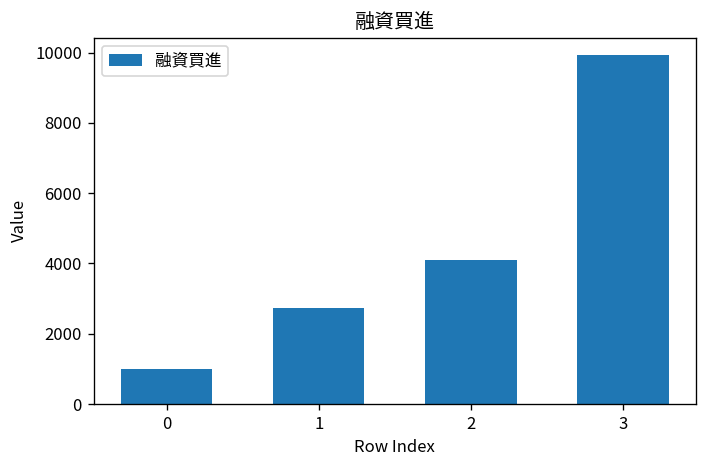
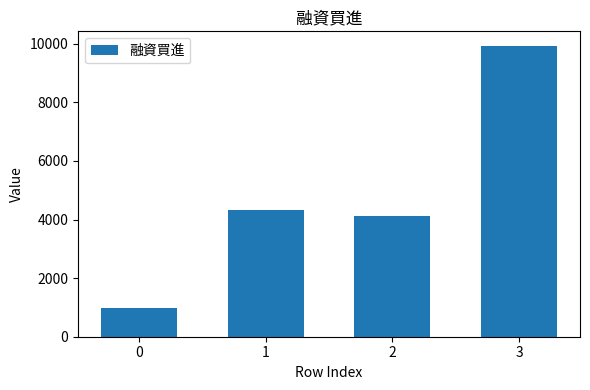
1: 2700 -> 4300
